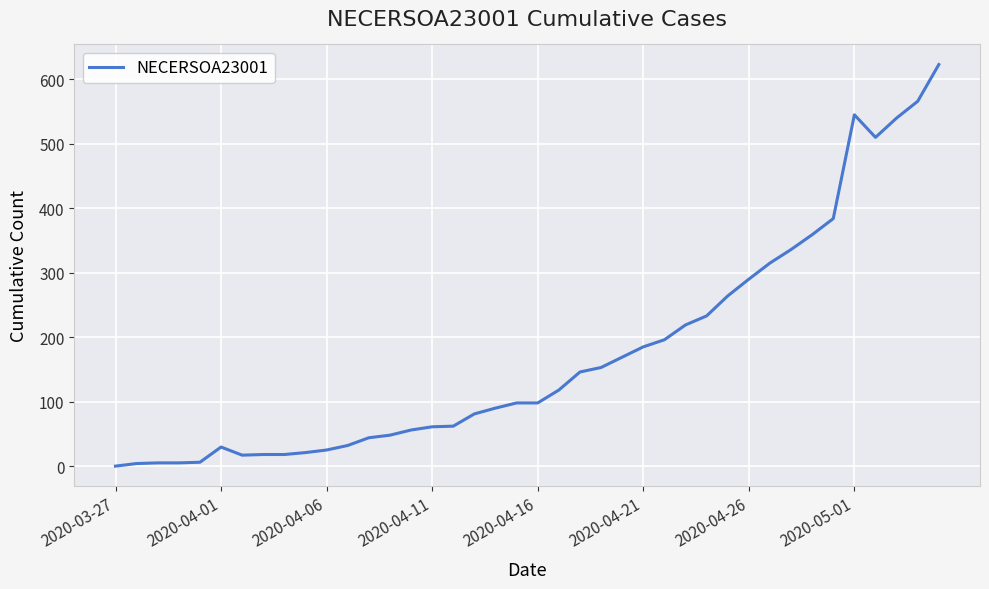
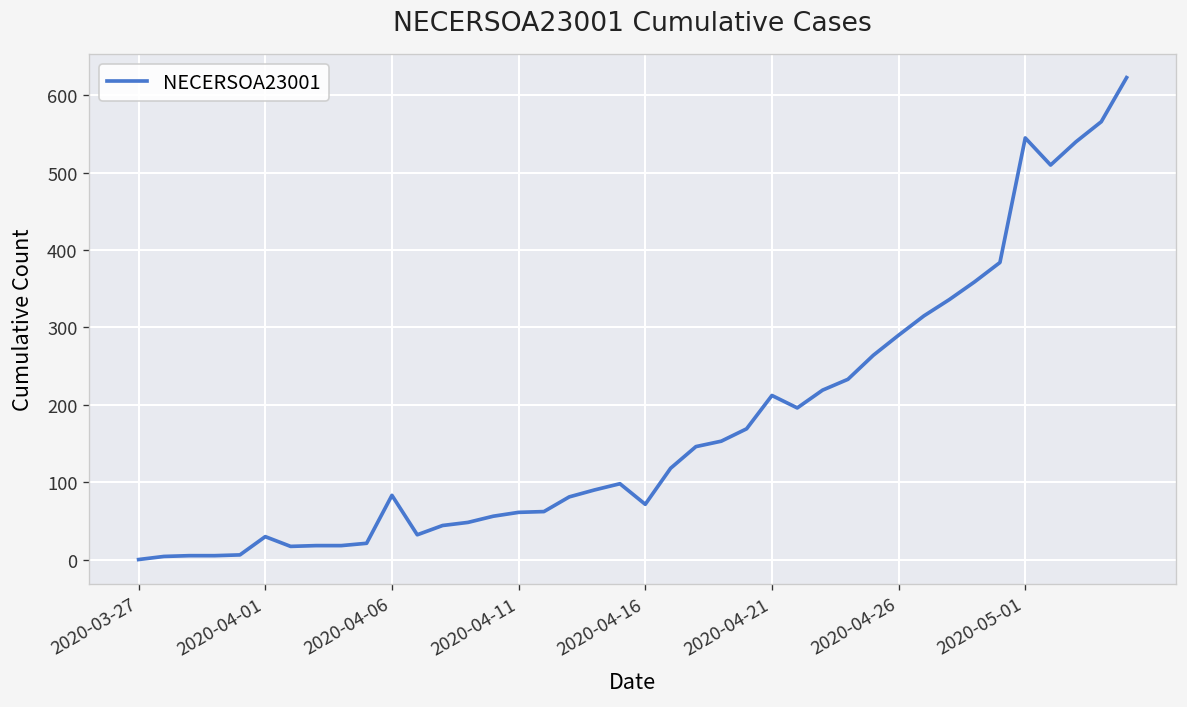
2020-04-06: 30 -> 80
2020-04-16: 100 -> 70
2020-04-21: 190 -> 210
